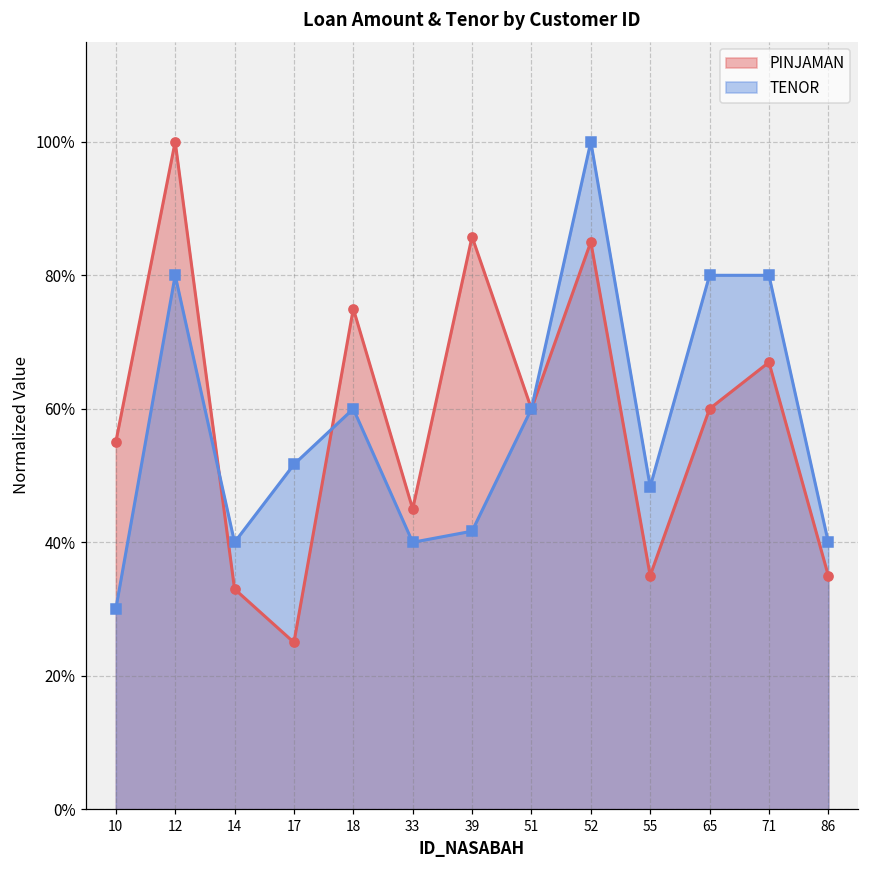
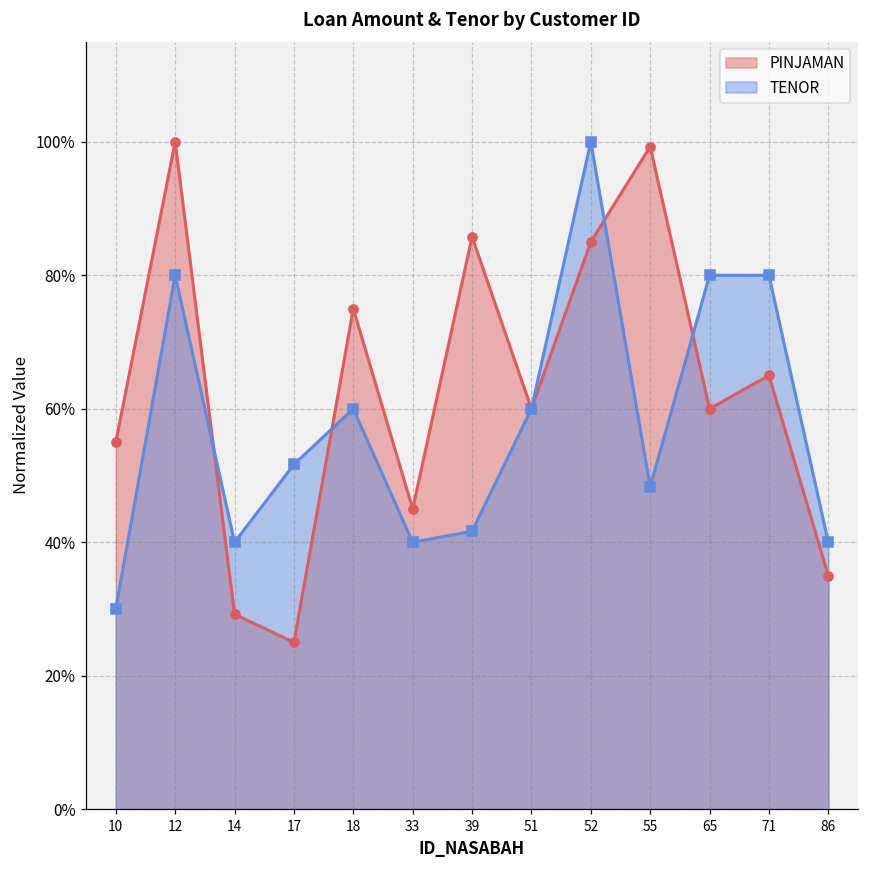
PINJAMAN, 14: 33% -> 29%
PINJAMAN, 55: 35% -> 99%
PINJAMAN, 71: 67% -> 65%
